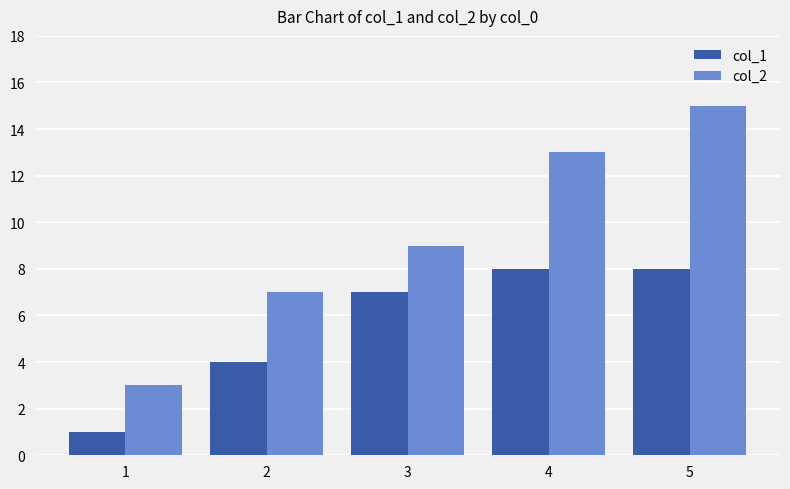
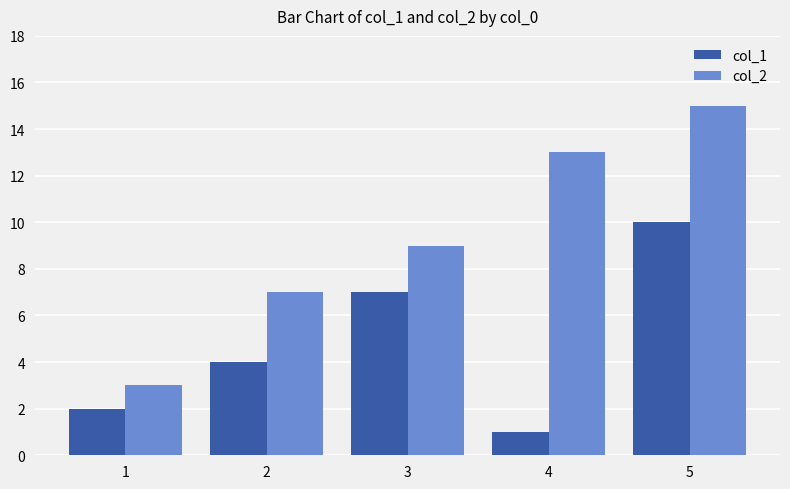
col_1, 1: 1 -> 2
col_1, 4: 8 -> 1
col_1, 5: 8 -> 10
